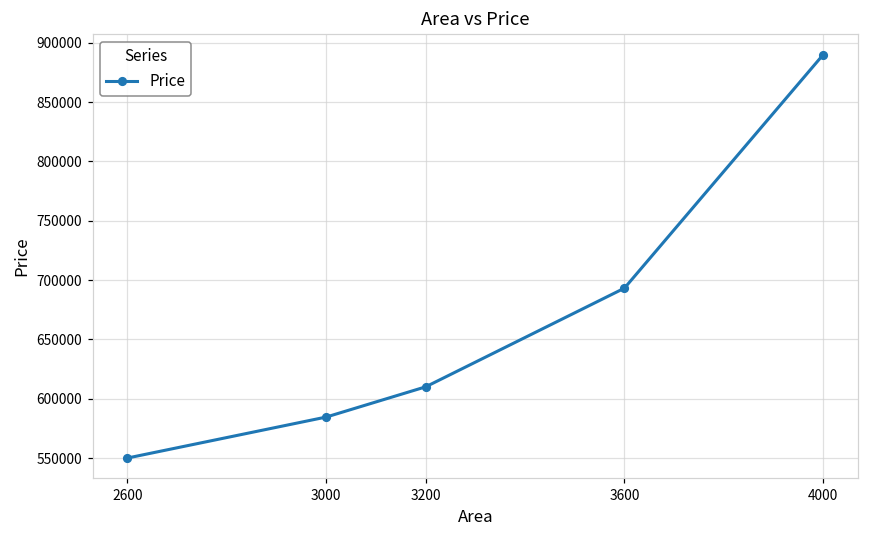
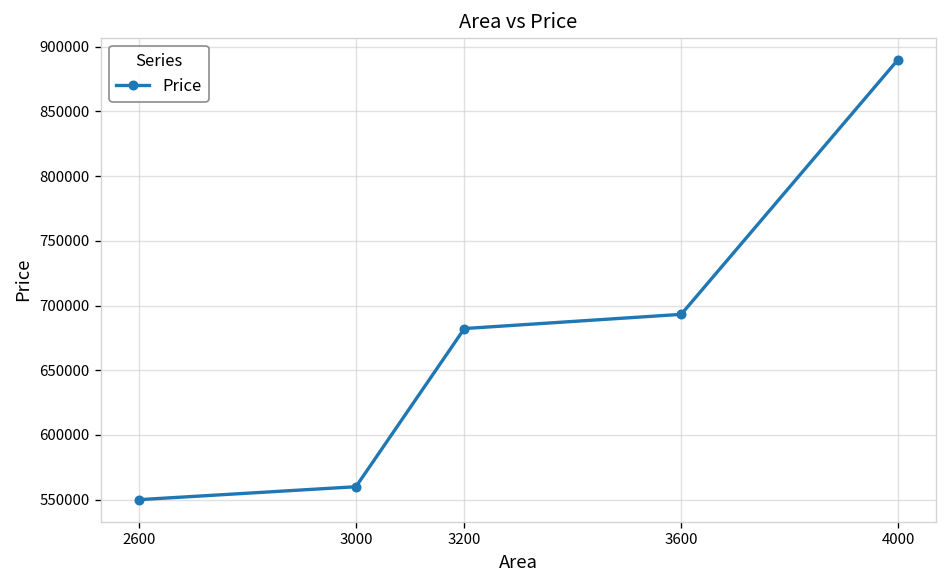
3000: 585000 -> 560000
3200: 610000 -> 682000
